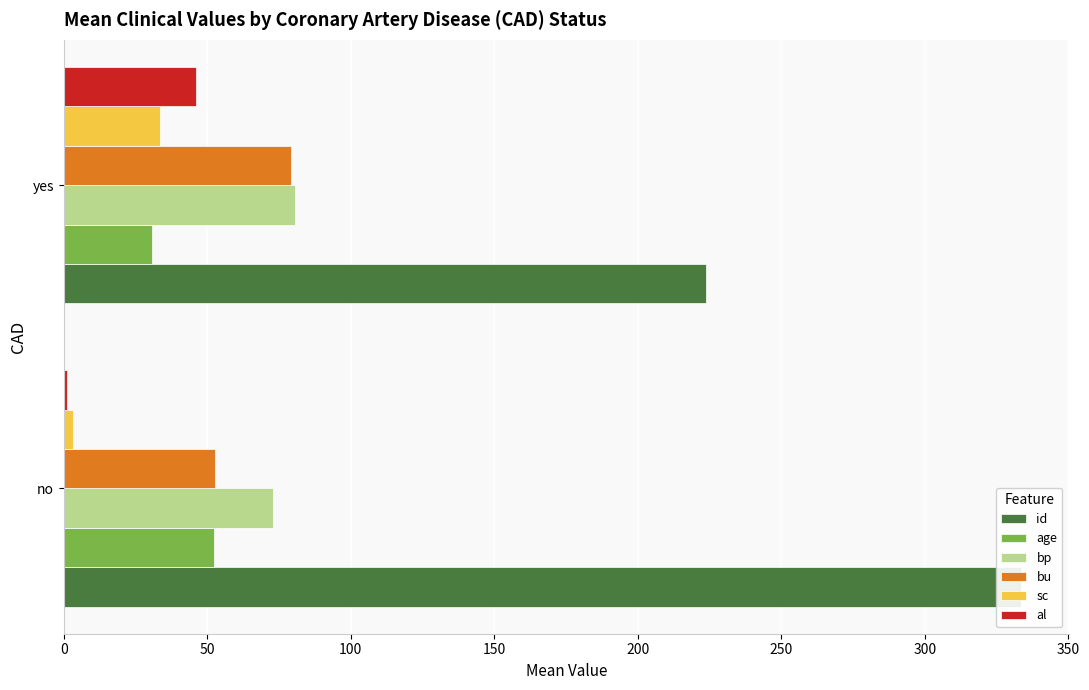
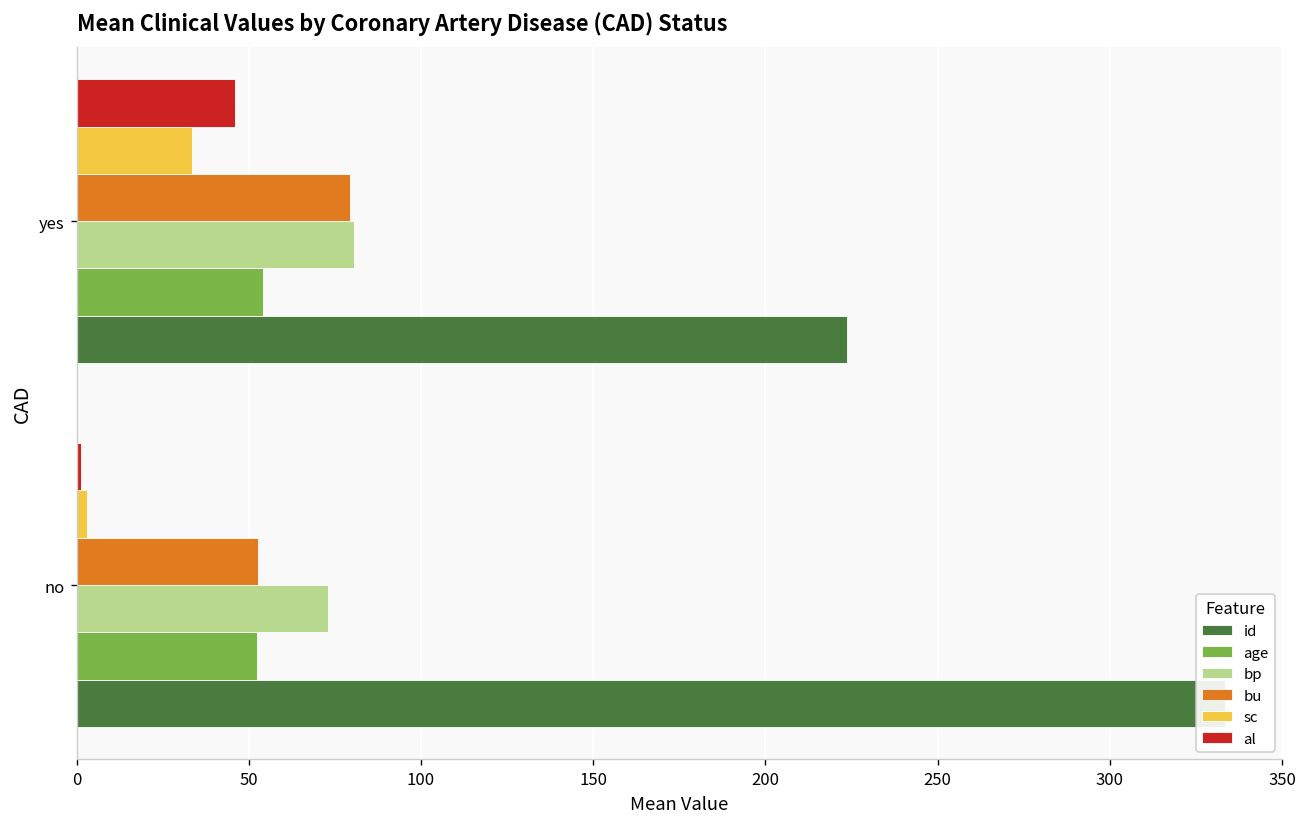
age, yes: 31 -> 54
